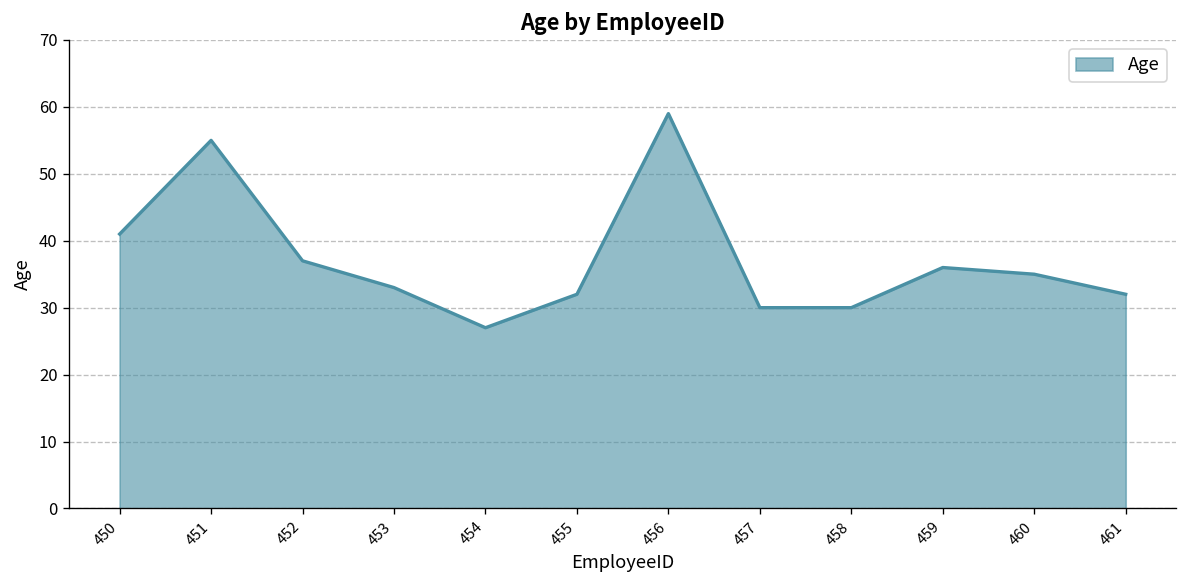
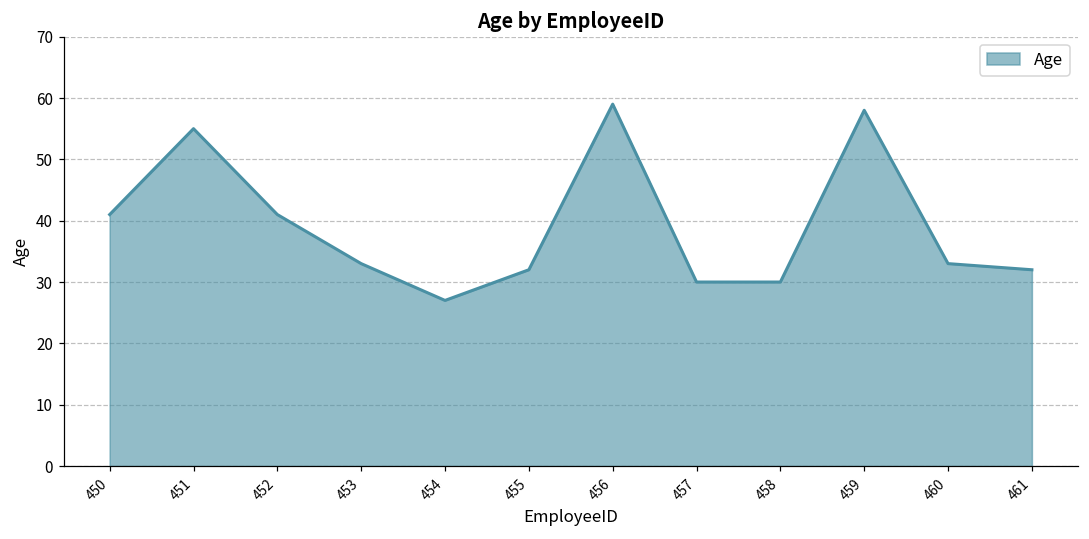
452: 37 -> 41
459: 36 -> 58
460: 35 -> 33
